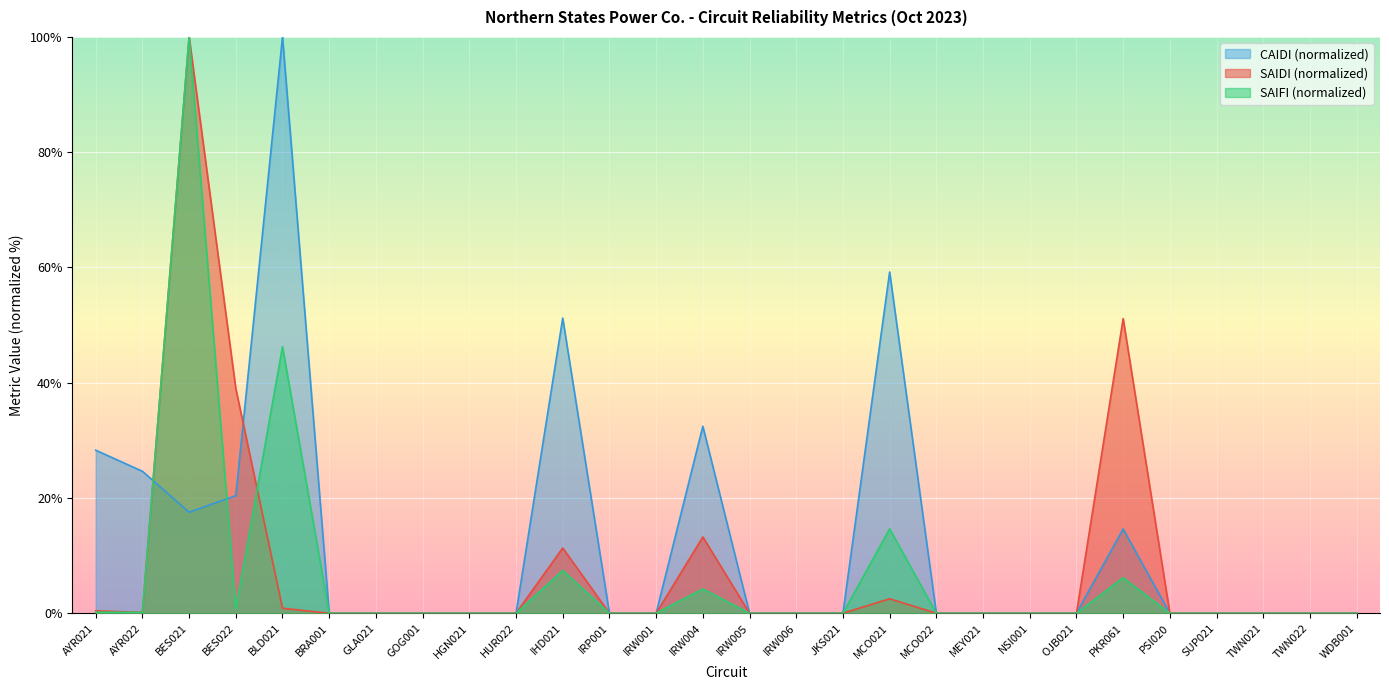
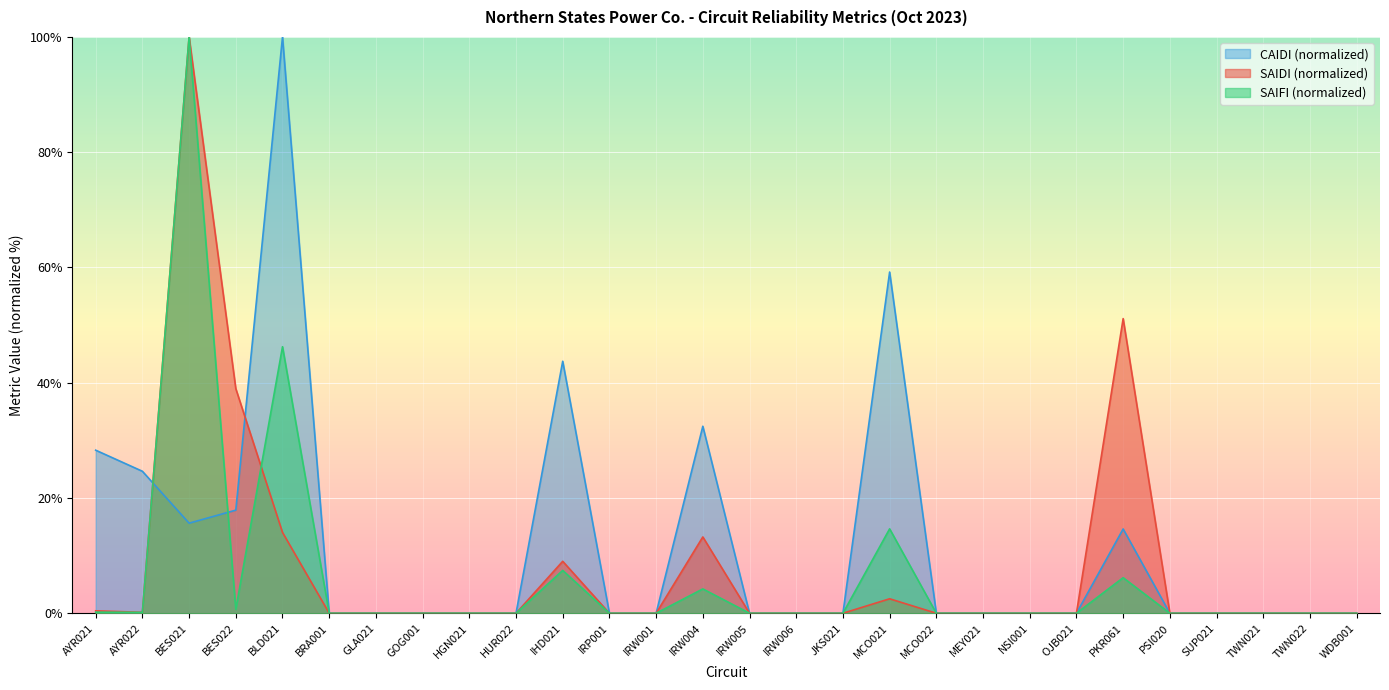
CAIDI (normalized), BES021: 18% -> 16%
CAIDI (normalized), BES022: 20% -> 18%
SAIDI (normalized), BLD021: 1% -> 14%
CAIDI (normalized), IHD021: 51% -> 44%
SAIDI (normalized), IHD021: 11% -> 9%
